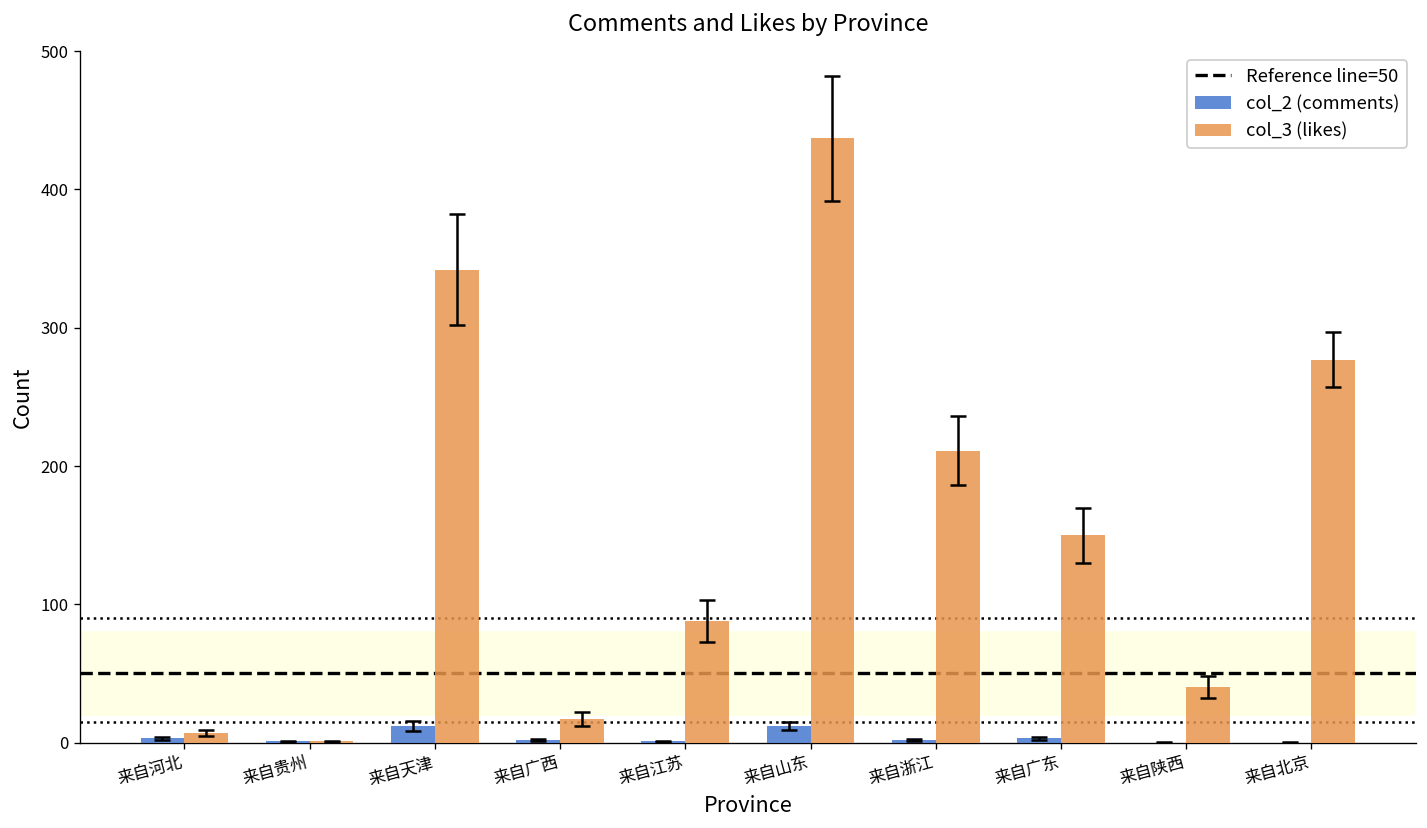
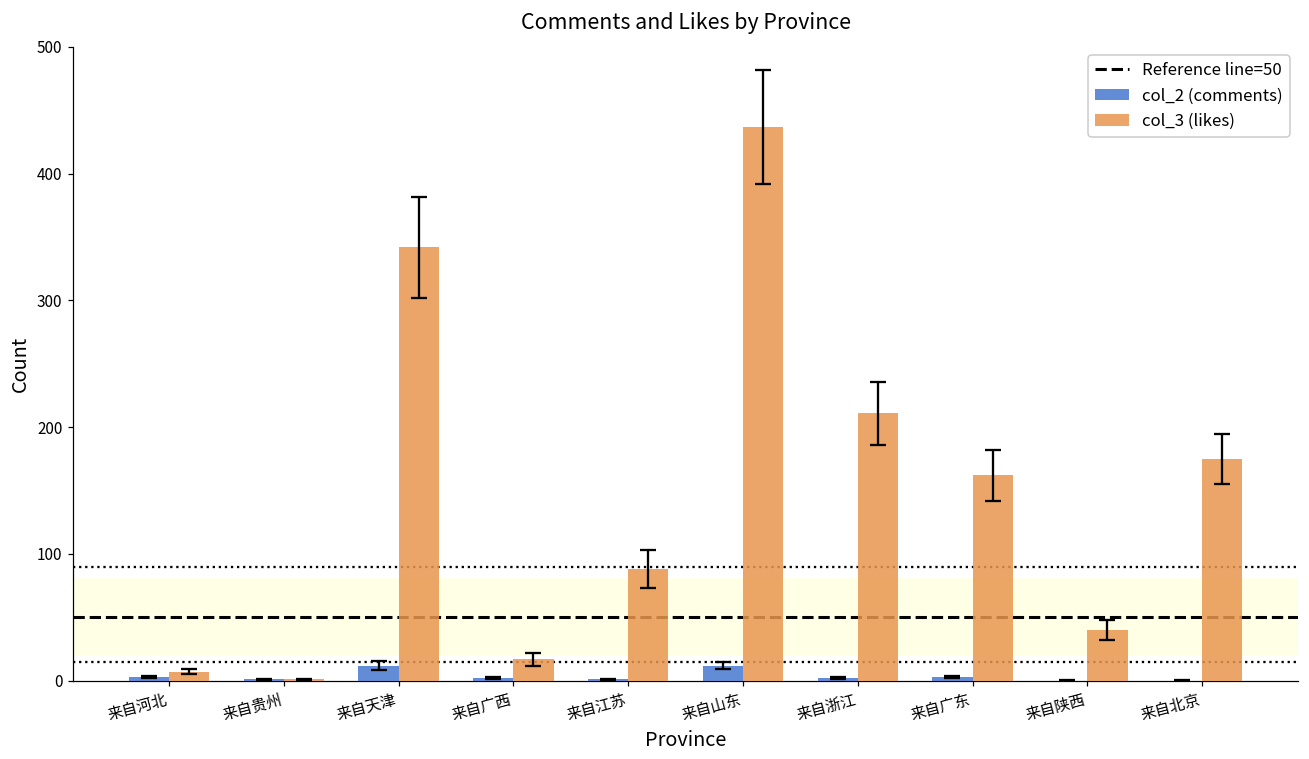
col_3 (likes), 来自广东: 150 -> 162
col_3 (likes), 来自北京: 277 -> 175
